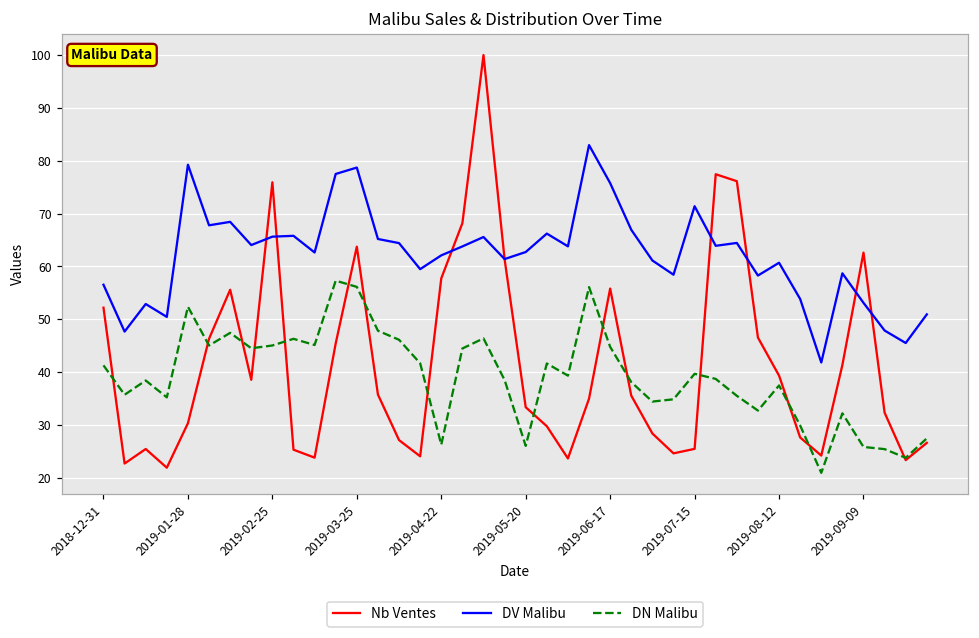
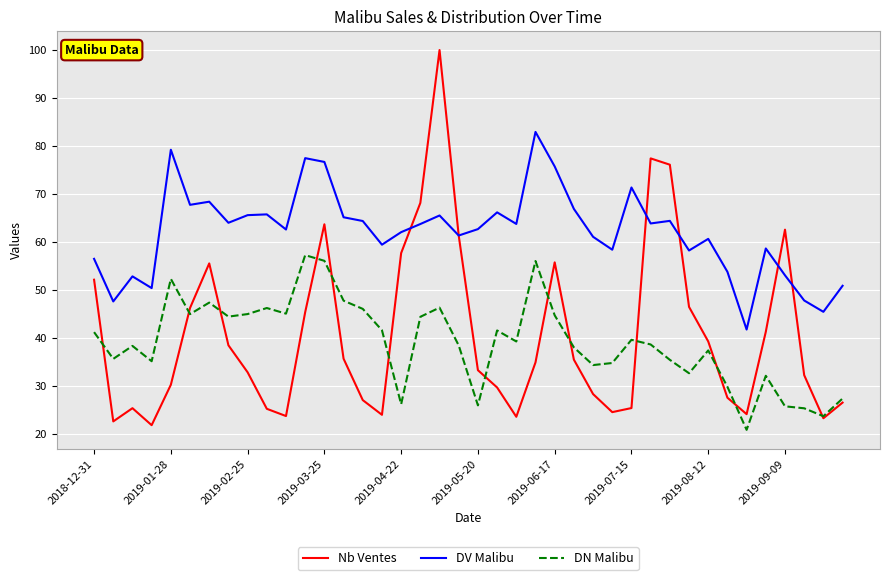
Nb Ventes, 2019-02-25: 76 -> 33
DV Malibu, 2019-03-25: 79 -> 77
